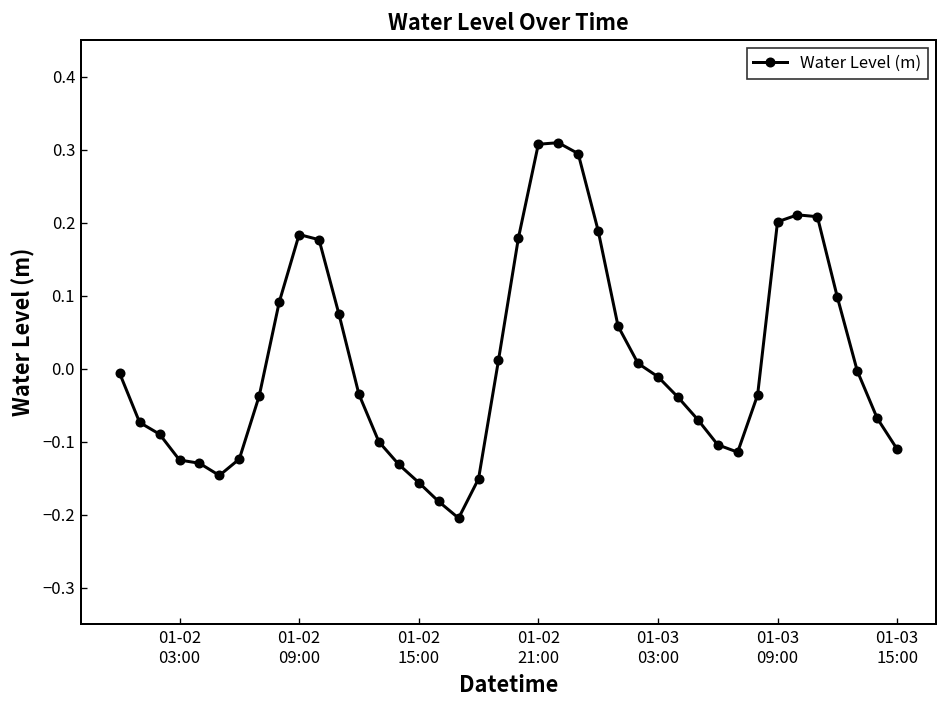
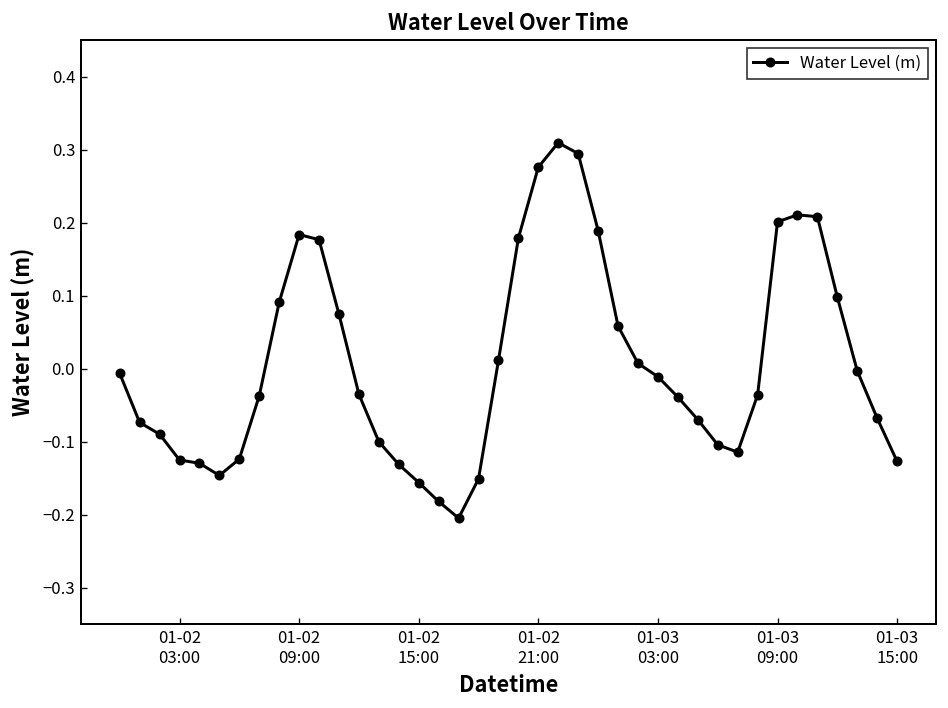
01-02 21:00: 0.31 -> 0.28
01-03 15:00: -0.11 -> -0.13
